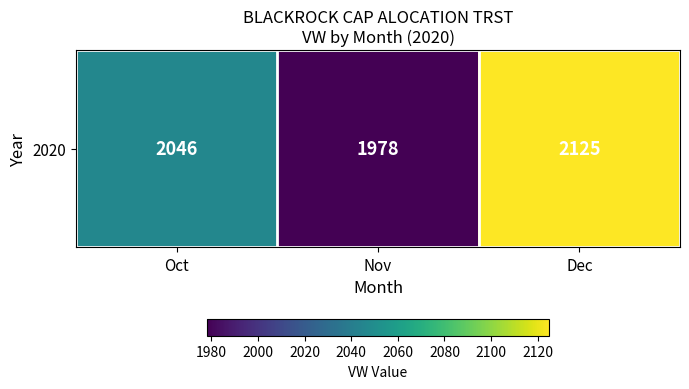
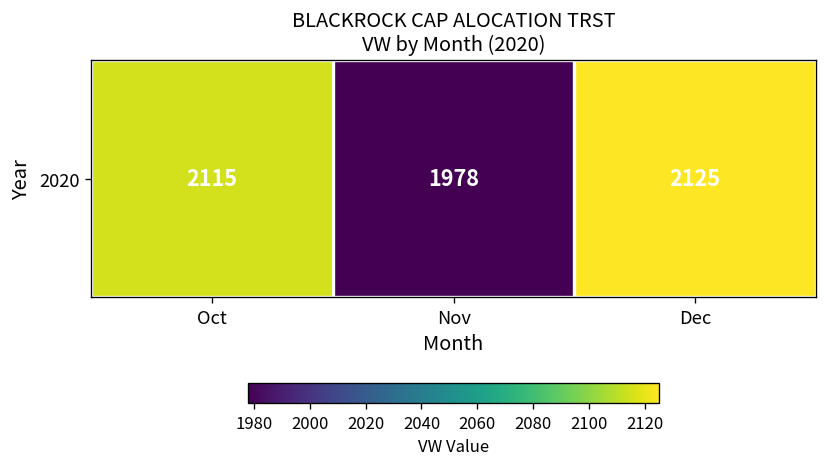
2020, Oct: 2046 -> 2115
